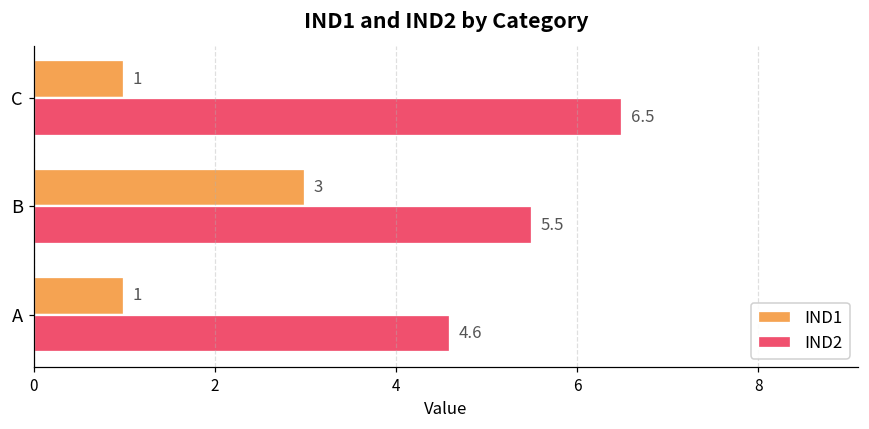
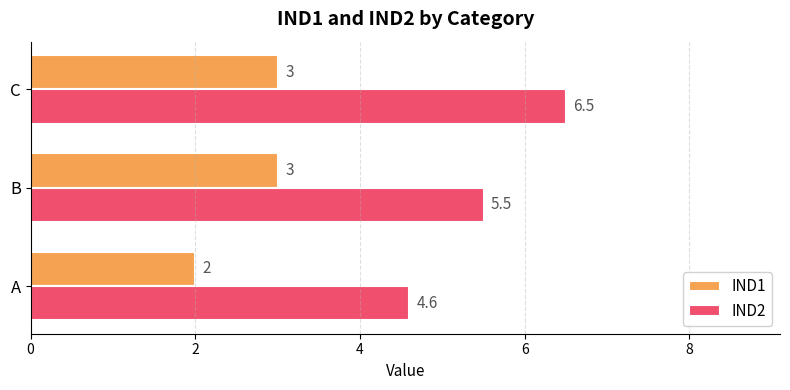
IND1, C: 1 -> 3
IND1, A: 1 -> 2
